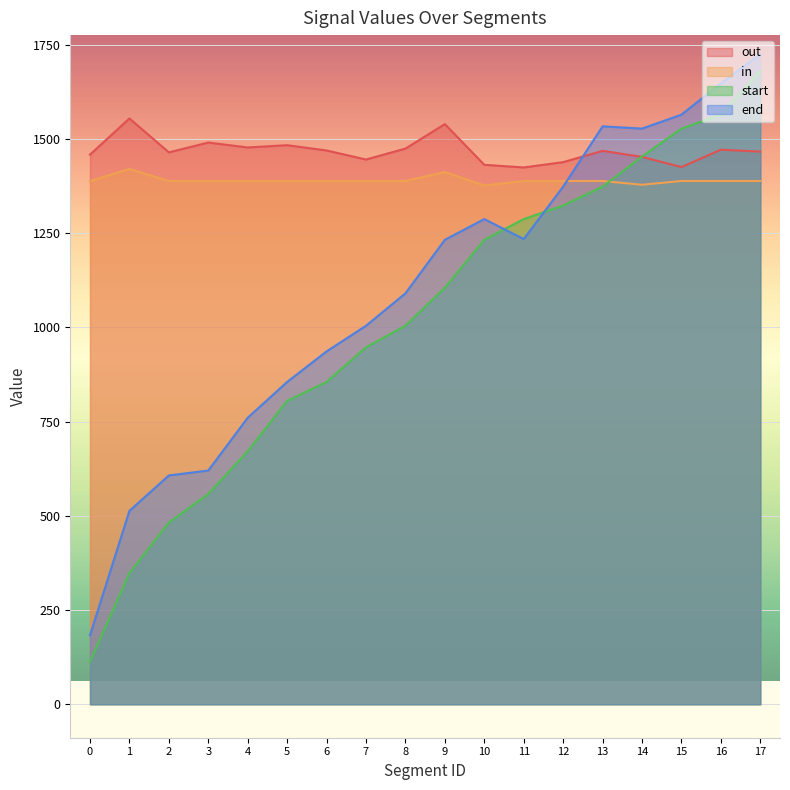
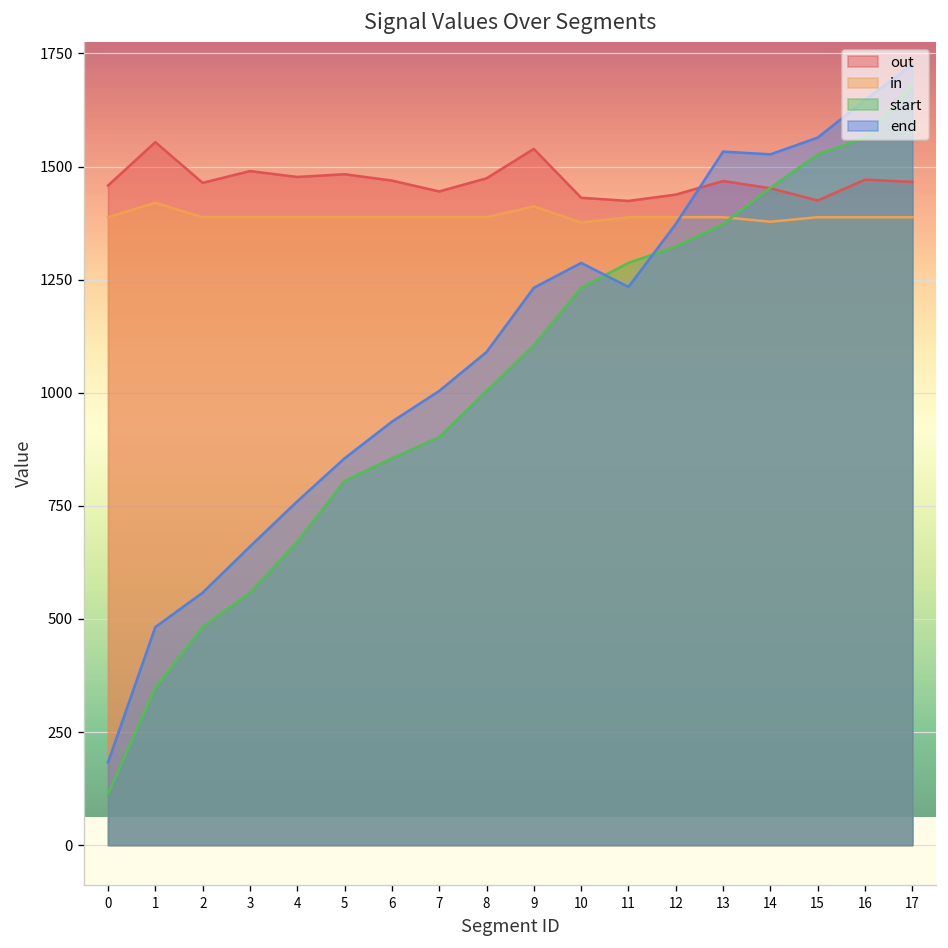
end, 1: 510 -> 480
end, 2: 610 -> 560
end, 3: 620 -> 660
start, 7: 950 -> 900
